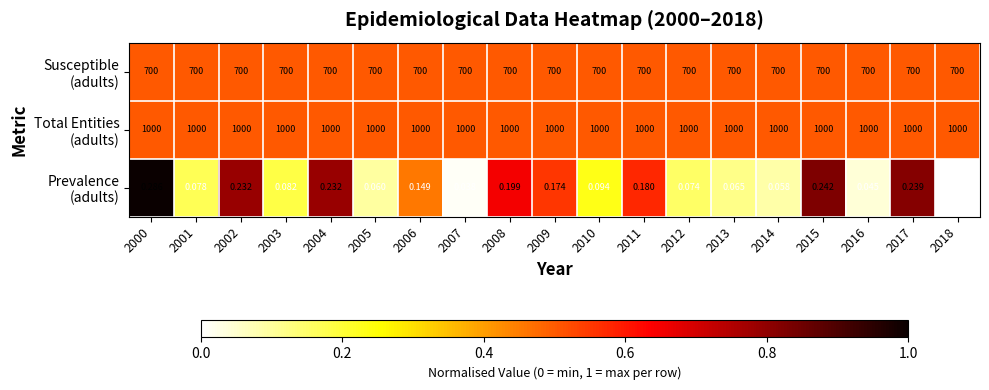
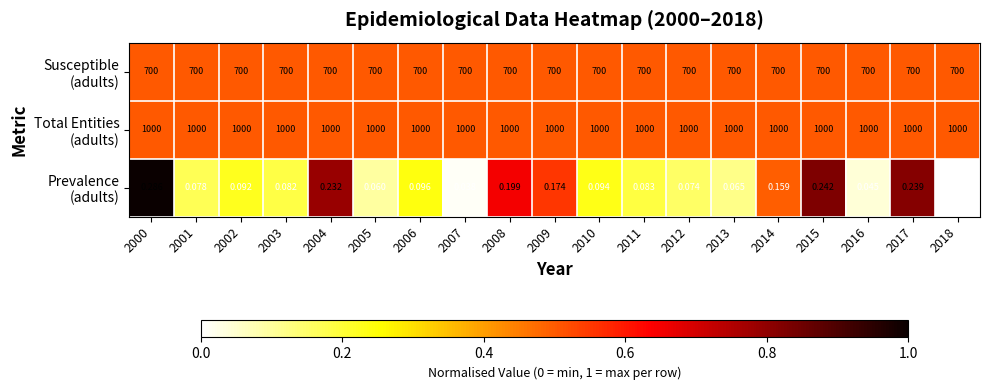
Prevalence (adults), 2002: 0.232 -> 0.092
Prevalence (adults), 2006: 0.149 -> 0.096
Prevalence (adults), 2011: 0.180 -> 0.083
Prevalence (adults), 2014: 0.058 -> 0.159
